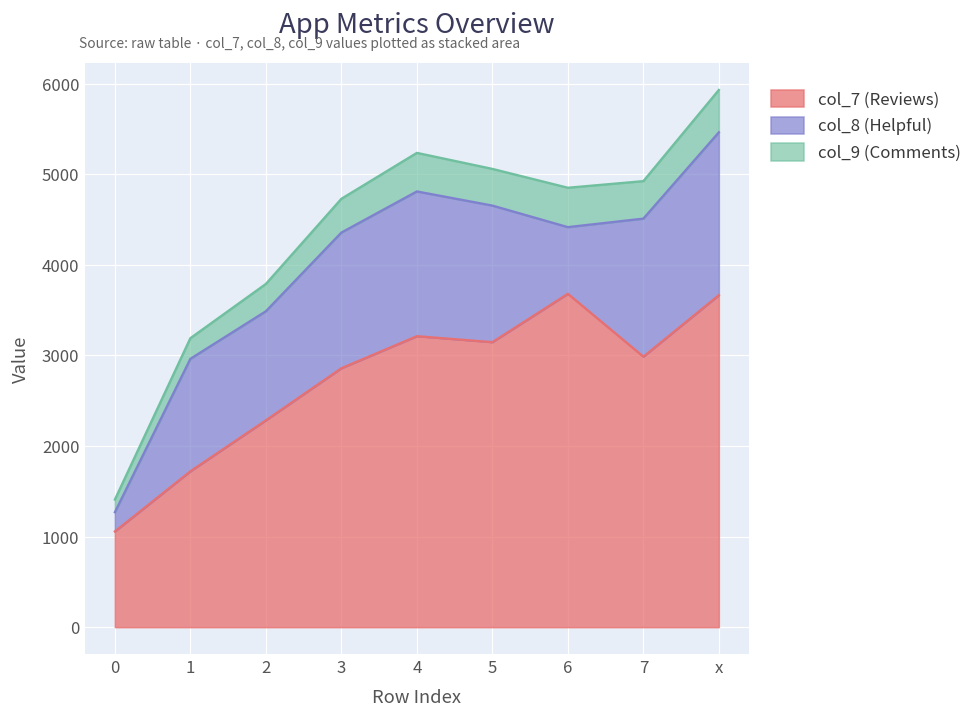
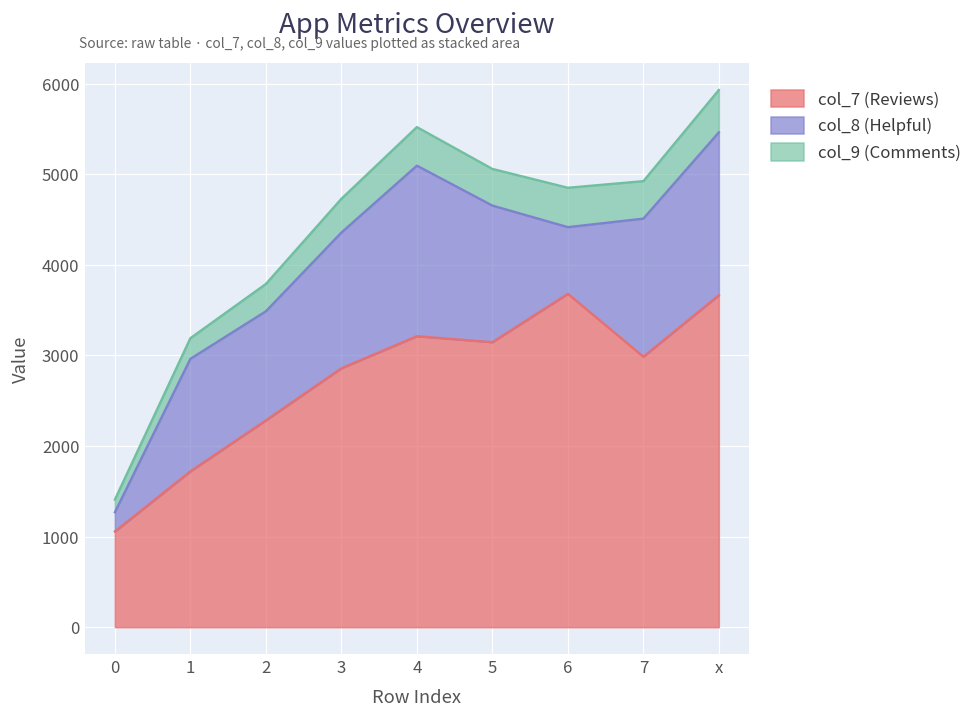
col_8 (Helpful), 4: 1600 -> 1900
